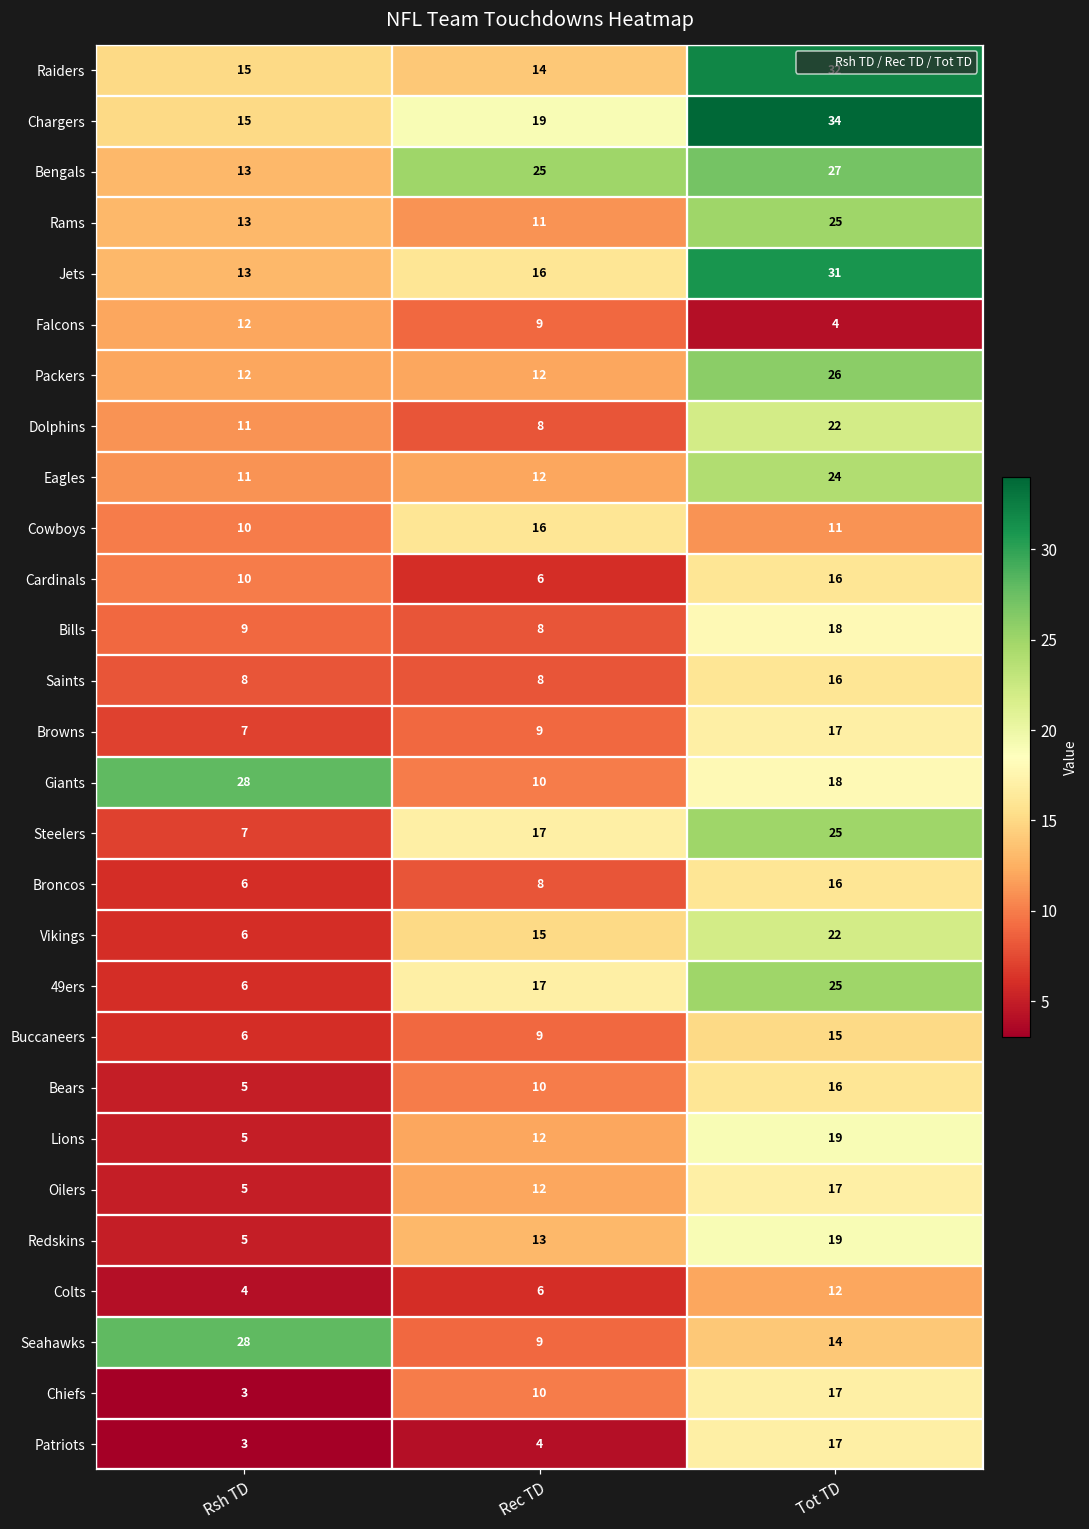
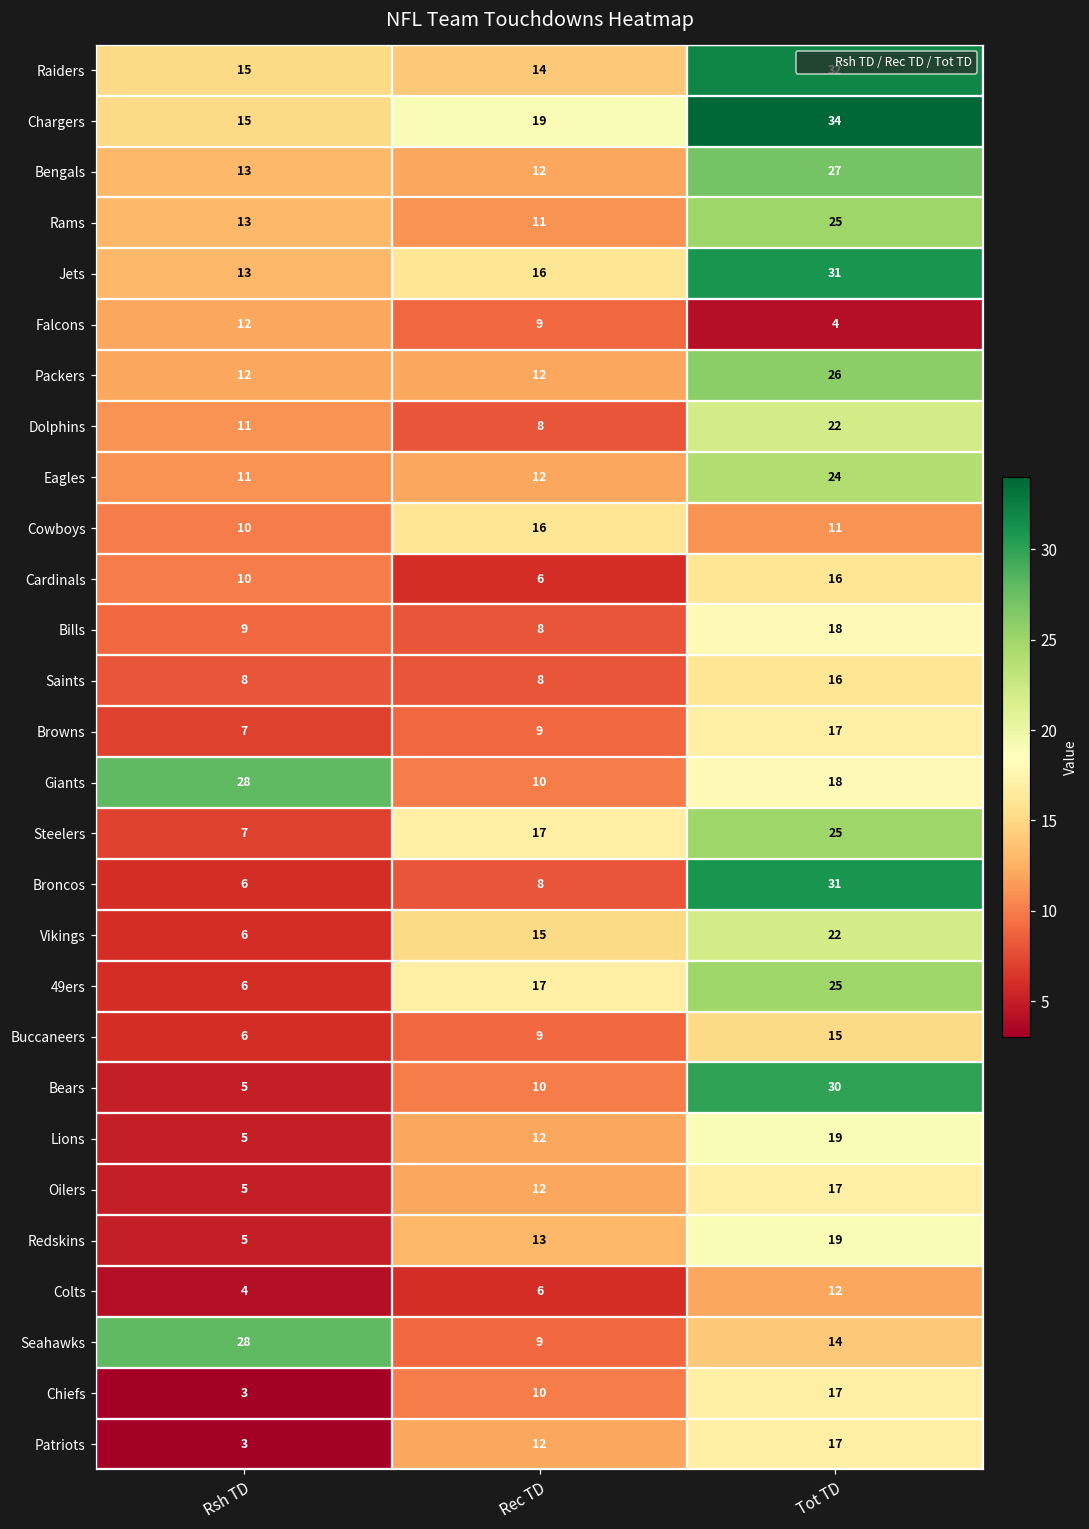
Bengals, Rec TD: 25 -> 12
Broncos, Tot TD: 16 -> 31
Bears, Tot TD: 16 -> 30
Patriots, Rec TD: 4 -> 12
